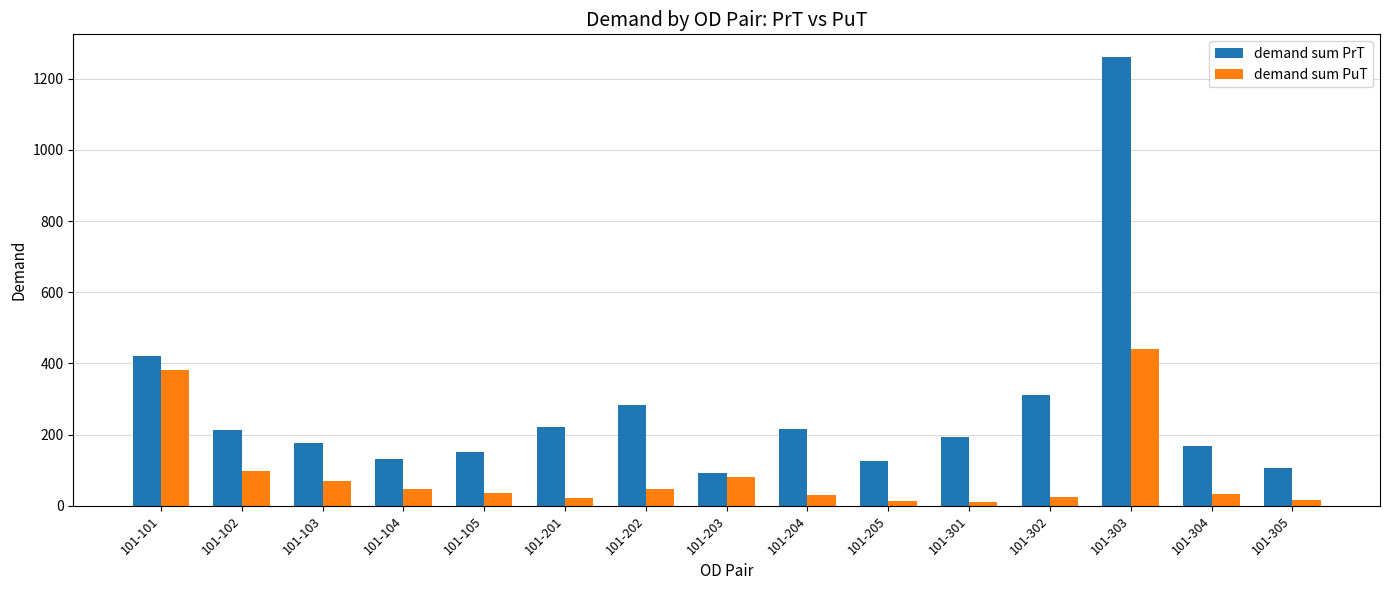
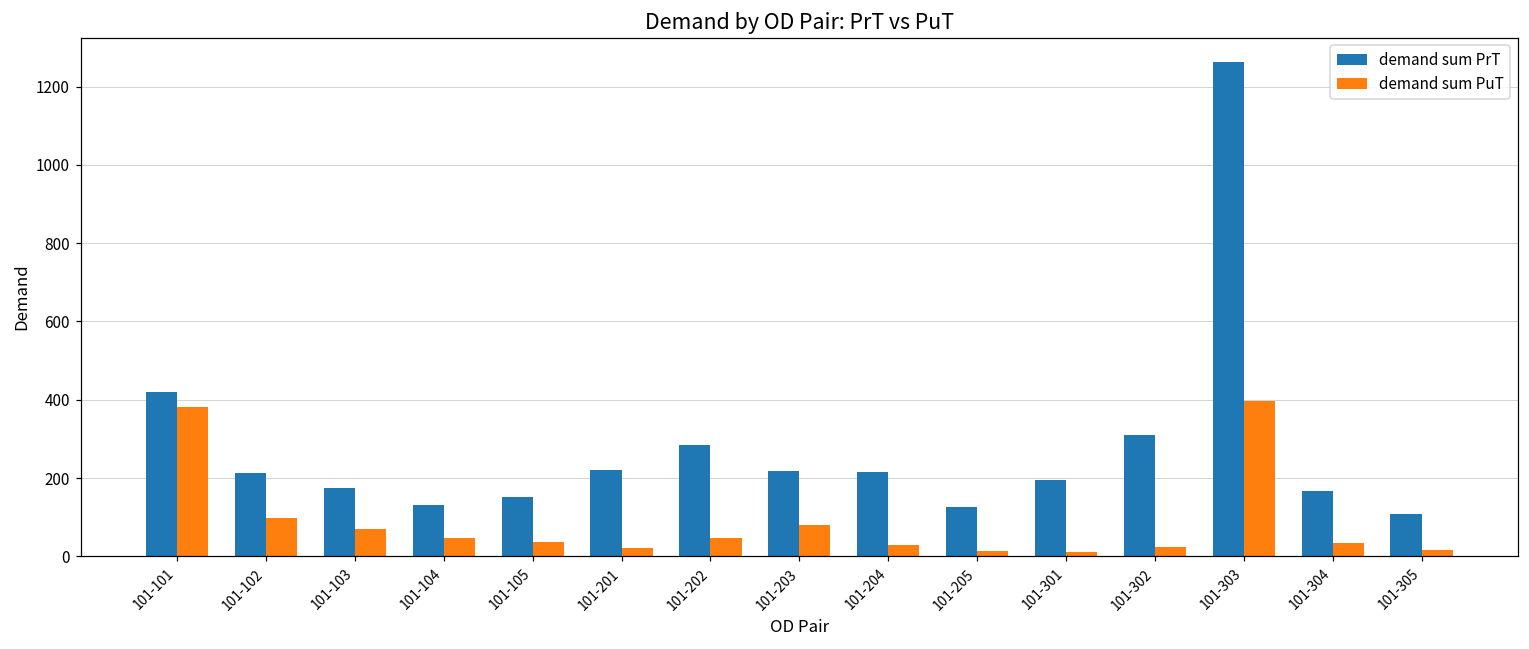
demand sum PrT, 101-203: 90 -> 220
demand sum PuT, 101-303: 440 -> 400
